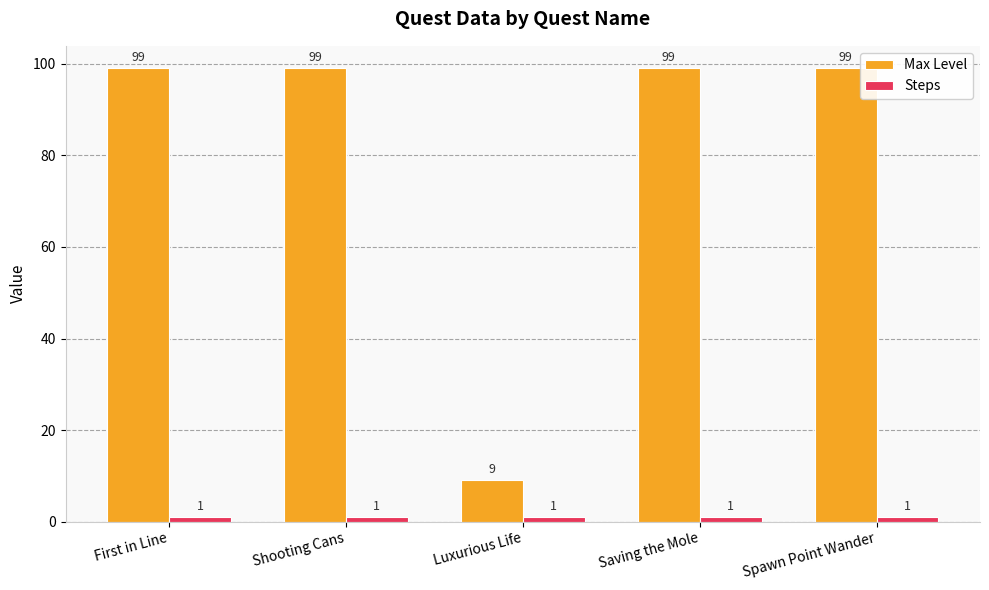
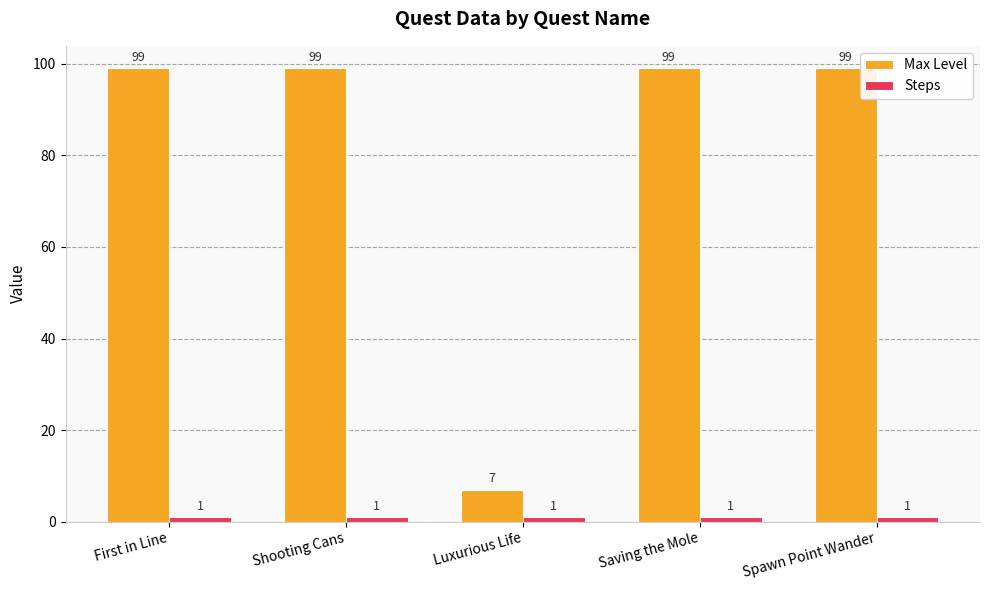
Max Level, Luxurious Life: 9 -> 7
